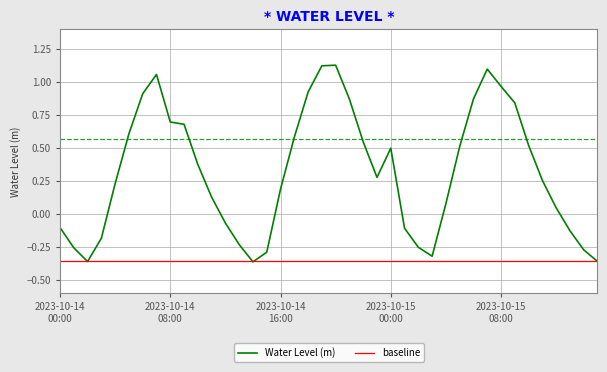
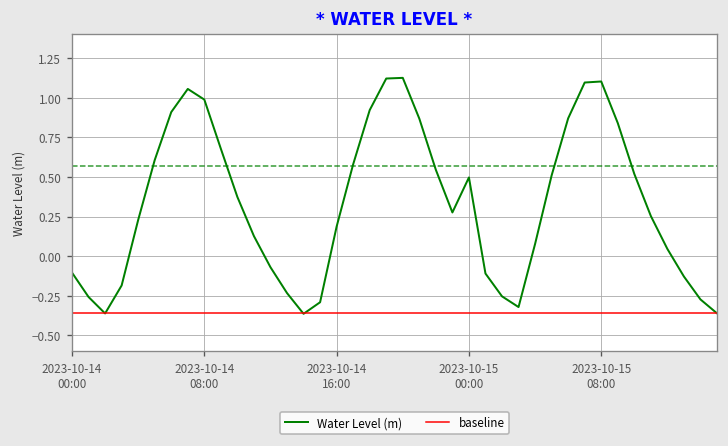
Water Level (m), 2023-10-14 08:00: 0.70 -> 0.99
Water Level (m), 2023-10-15 08:00: 0.97 -> 1.10
